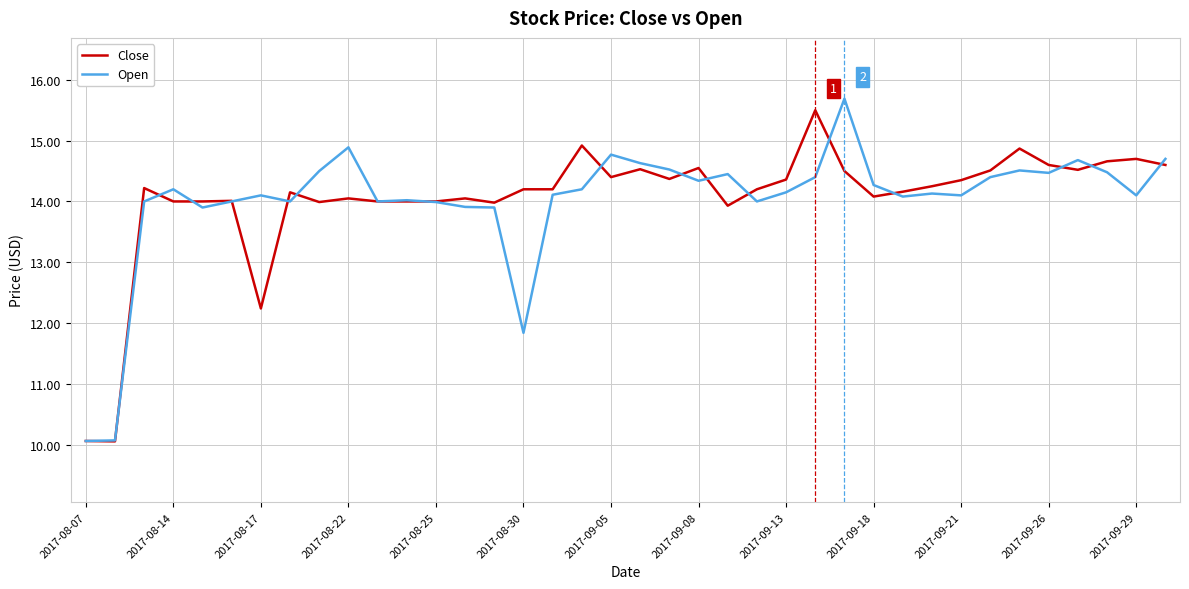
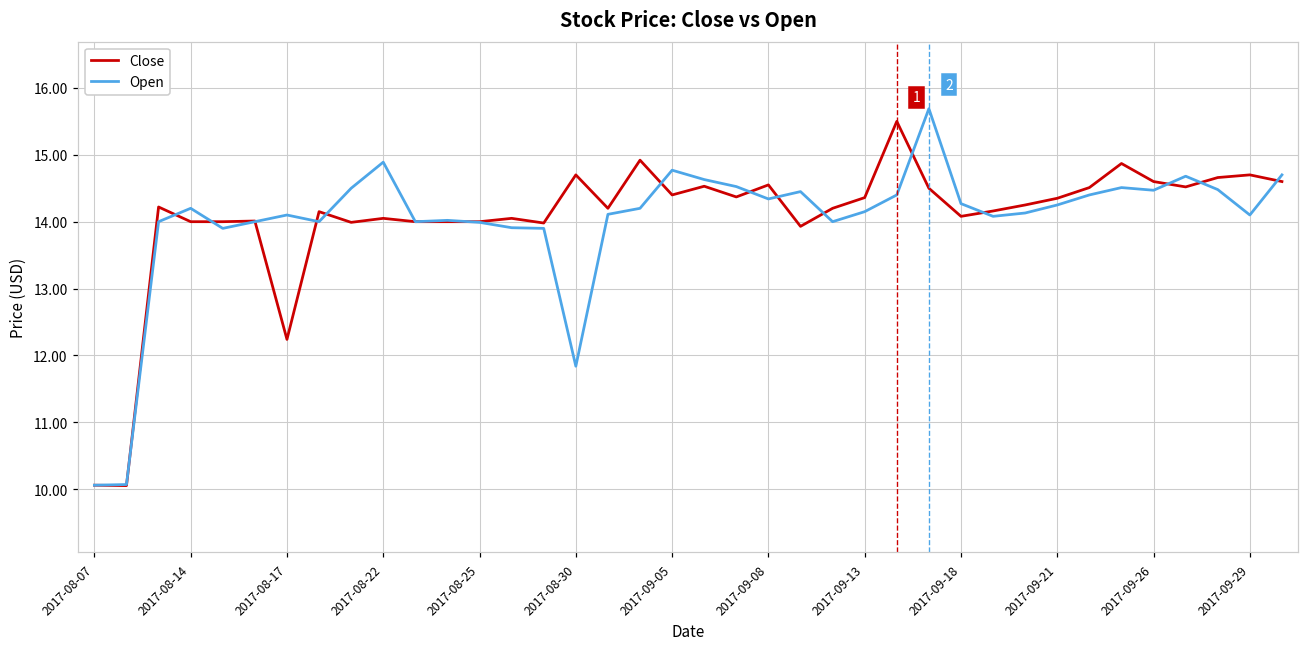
Close, 2017-08-30: 14.2 -> 14.7
Open, 2017-09-21: 14.1 -> 14.3
